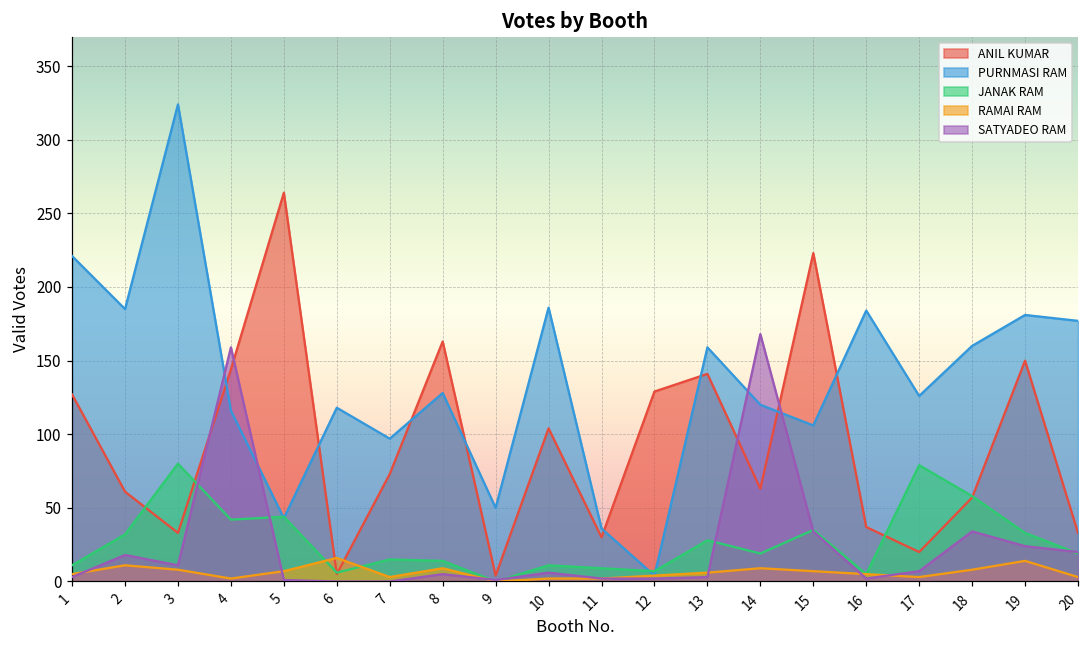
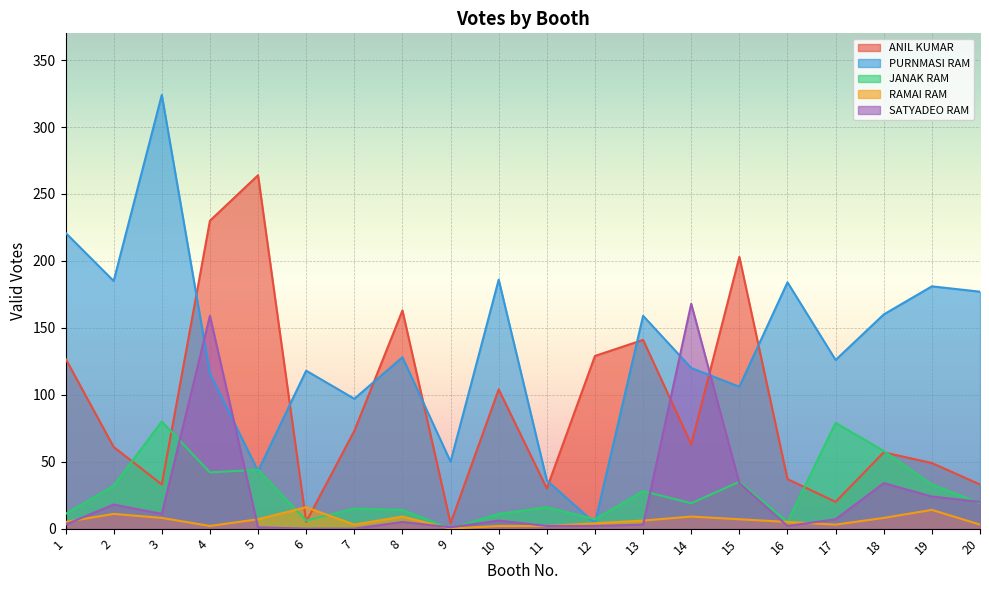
ANIL KUMAR, 4: 144 -> 230
JANAK RAM, 11: 9 -> 16
ANIL KUMAR, 15: 223 -> 203
ANIL KUMAR, 19: 150 -> 49
